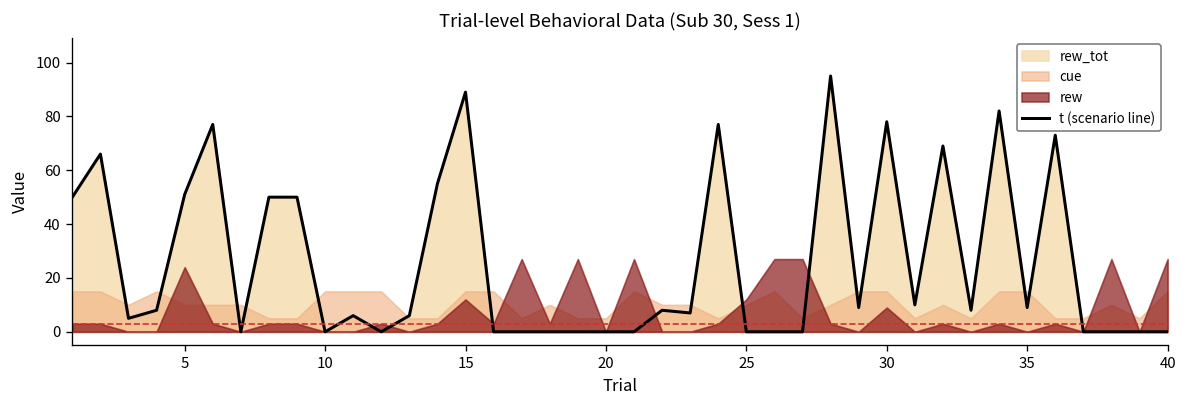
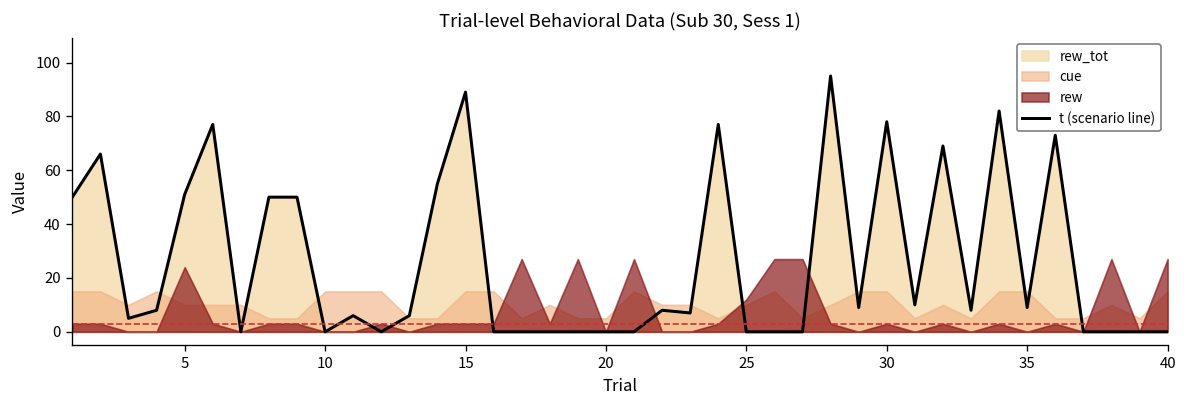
rew, 15: 12 -> 3
rew, 30: 9 -> 3
